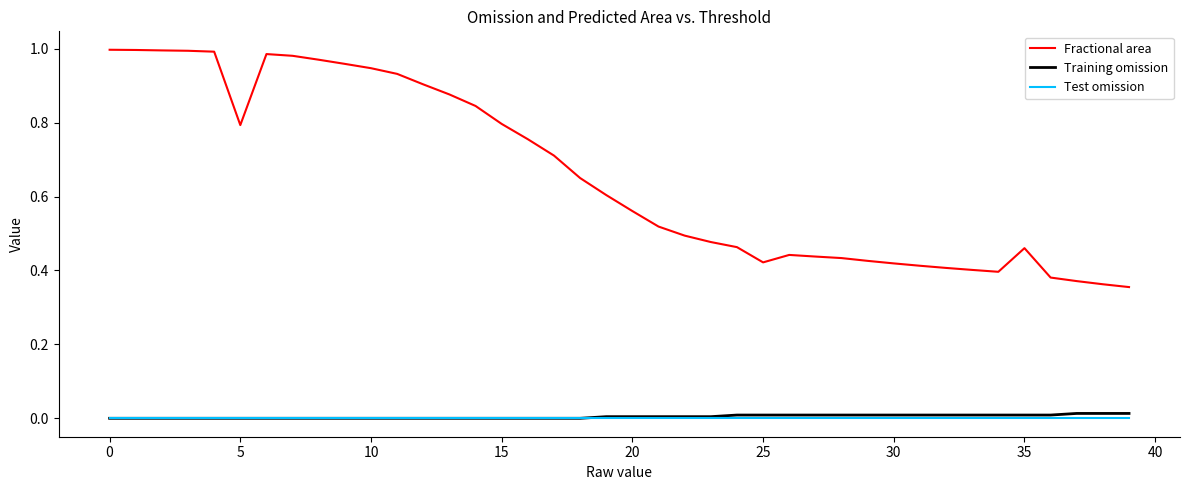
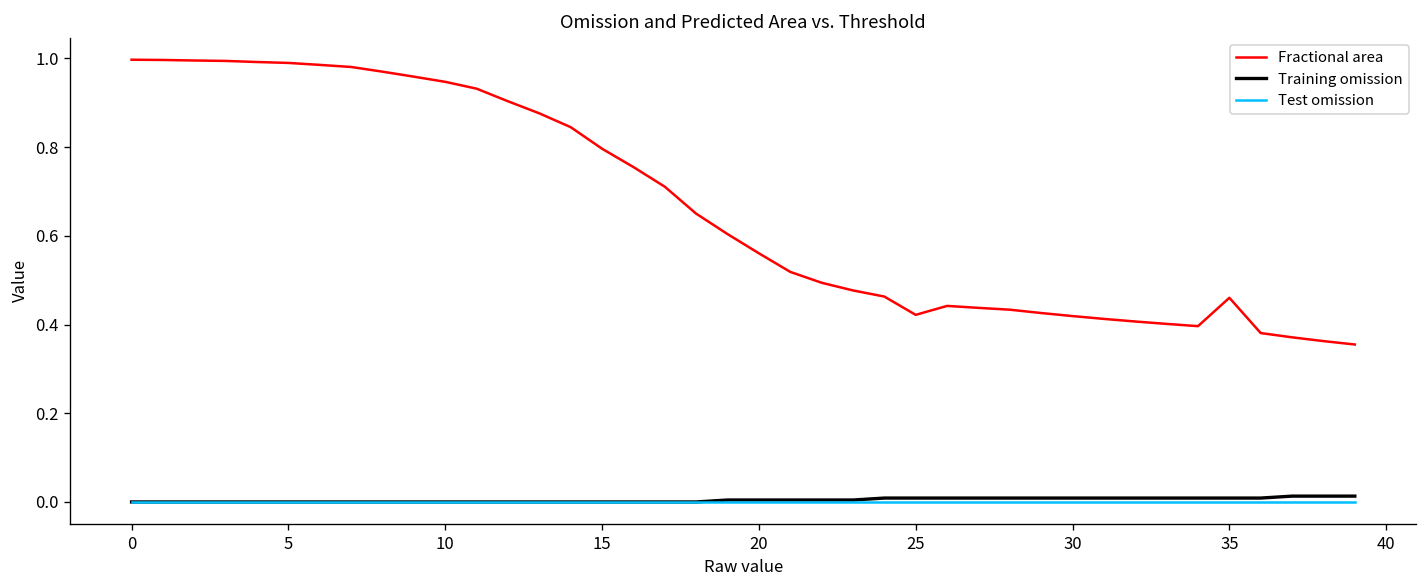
Fractional area, 5: 0.79 -> 0.99
